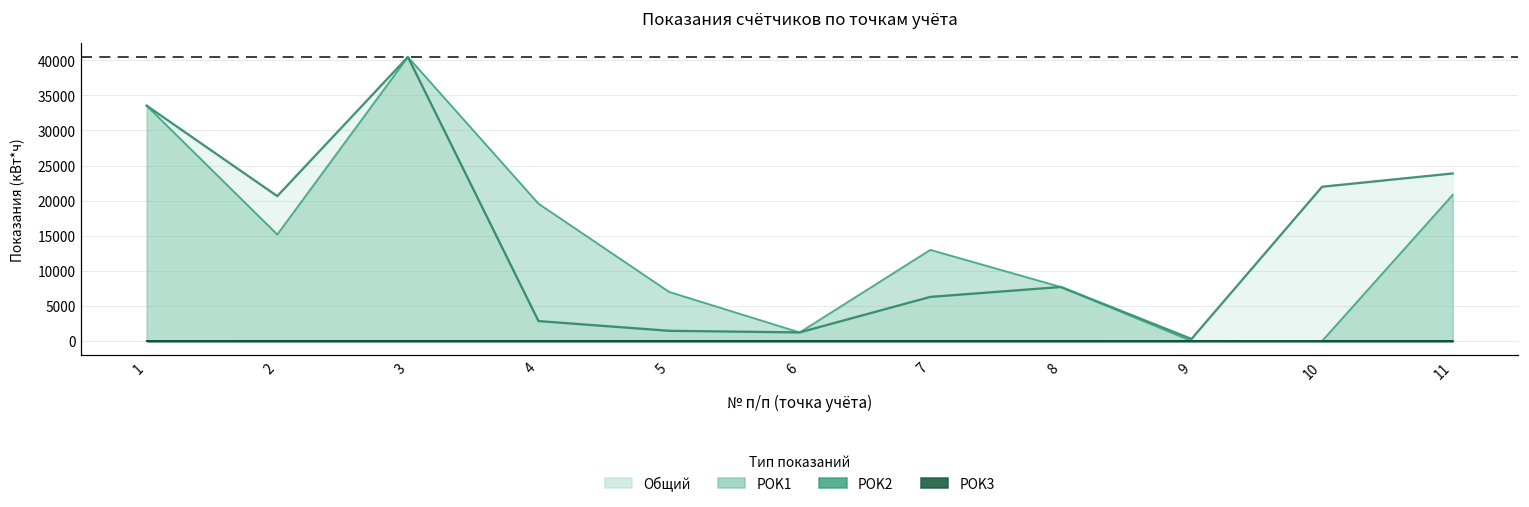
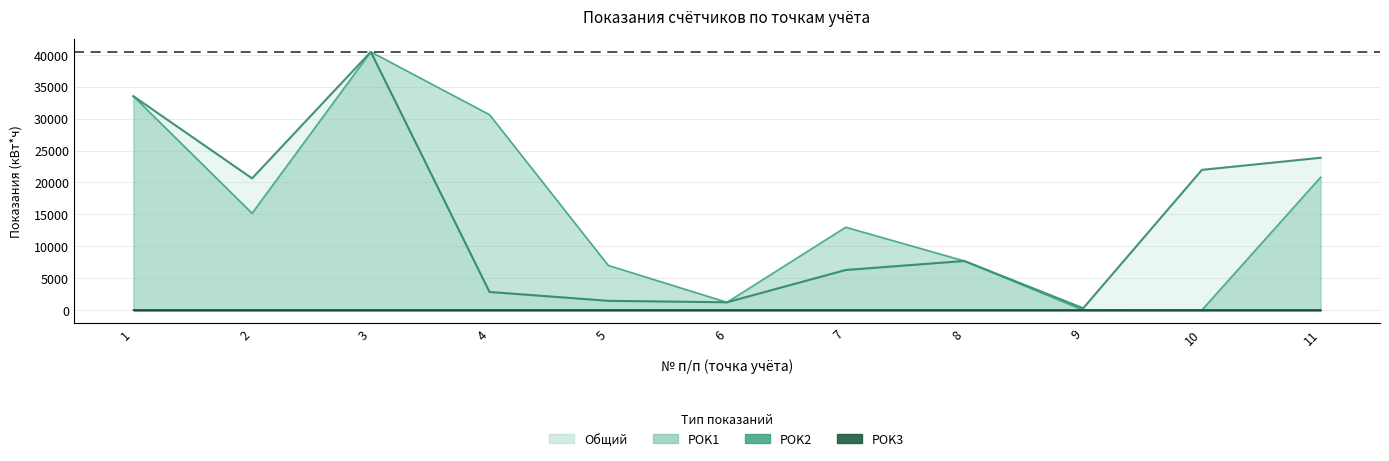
POK1, 4: 20000 -> 31000
